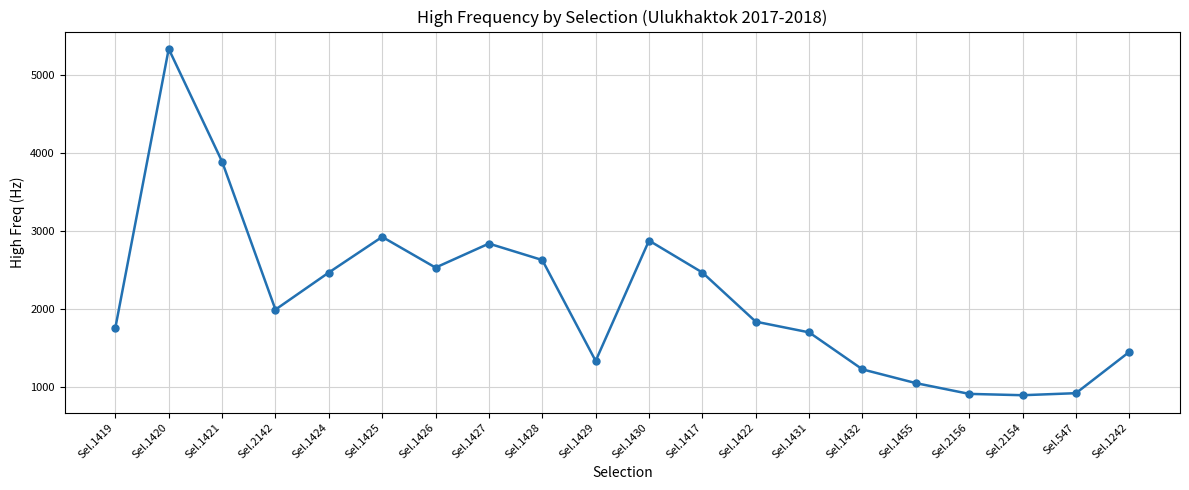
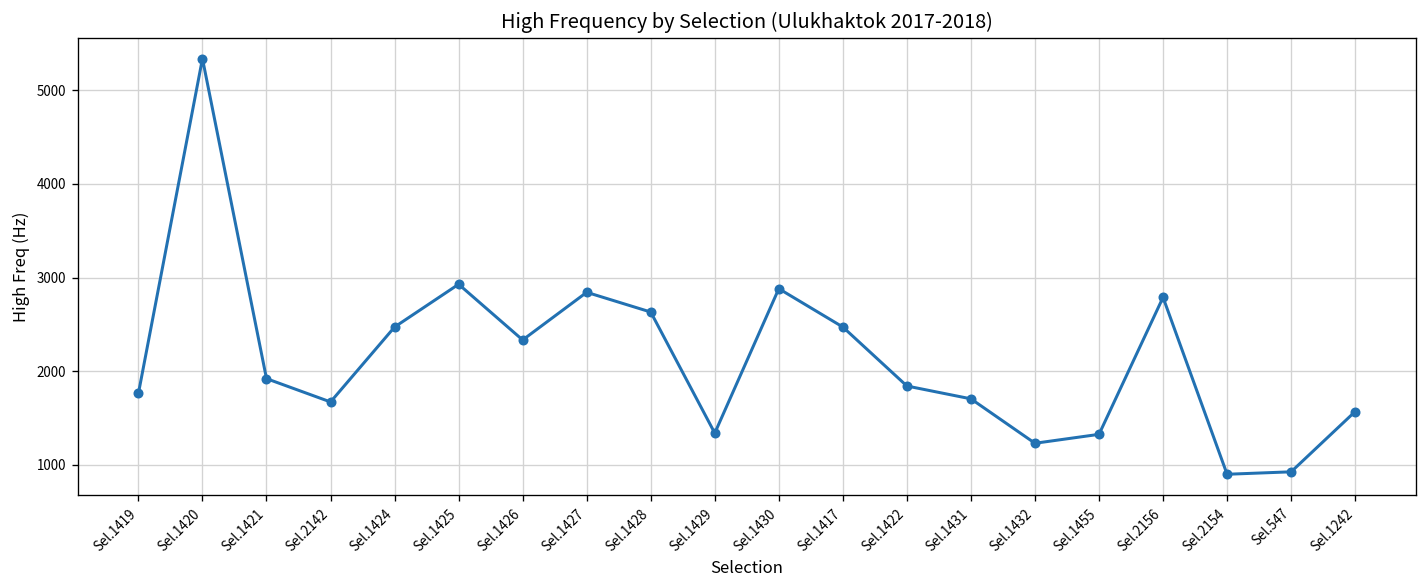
Sel.1421: 3900 -> 1900
Sel.2142: 2000 -> 1700
Sel.1426: 2500 -> 2300
Sel.1455: 1100 -> 1300
Sel.2156: 900 -> 2800
Sel.1242: 1500 -> 1600
